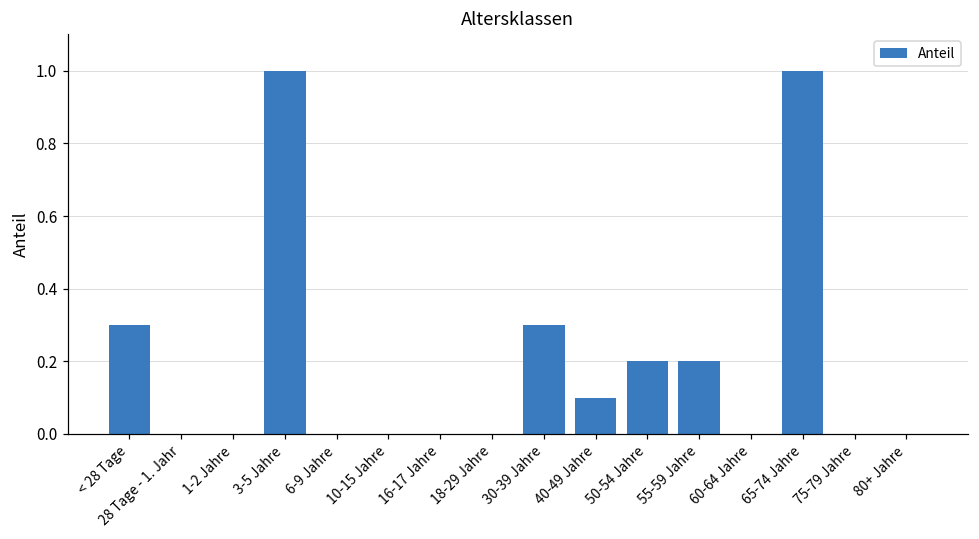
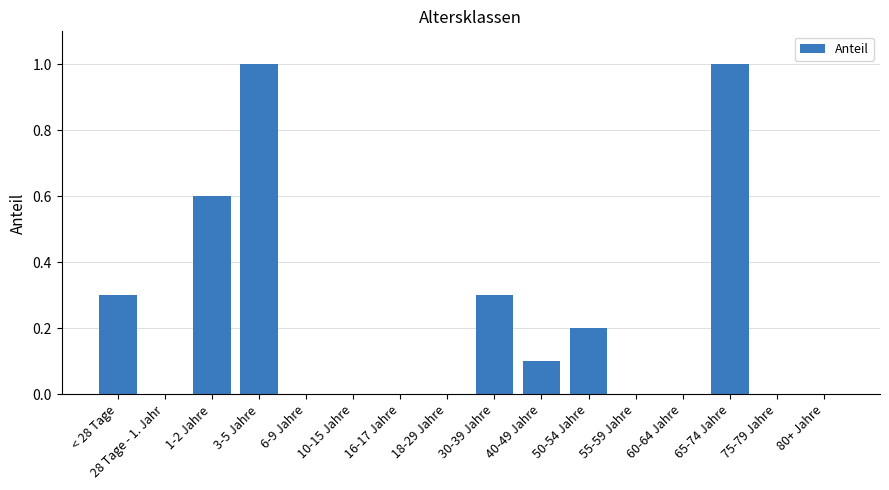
1-2 Jahre: 0.0 -> 0.6
55-59 Jahre: 0.2 -> 0.0
